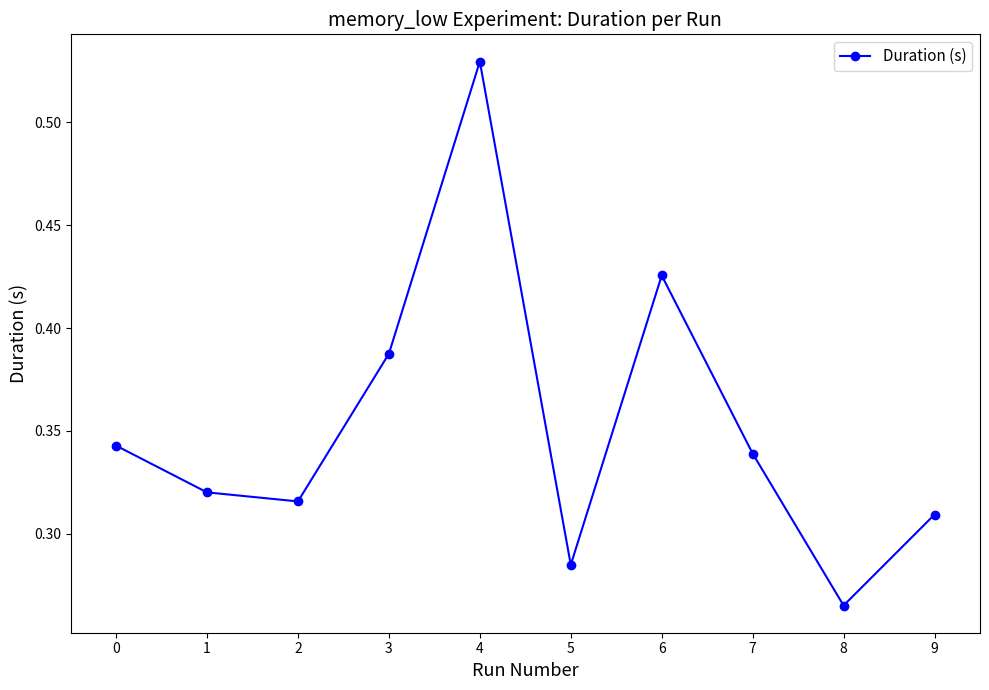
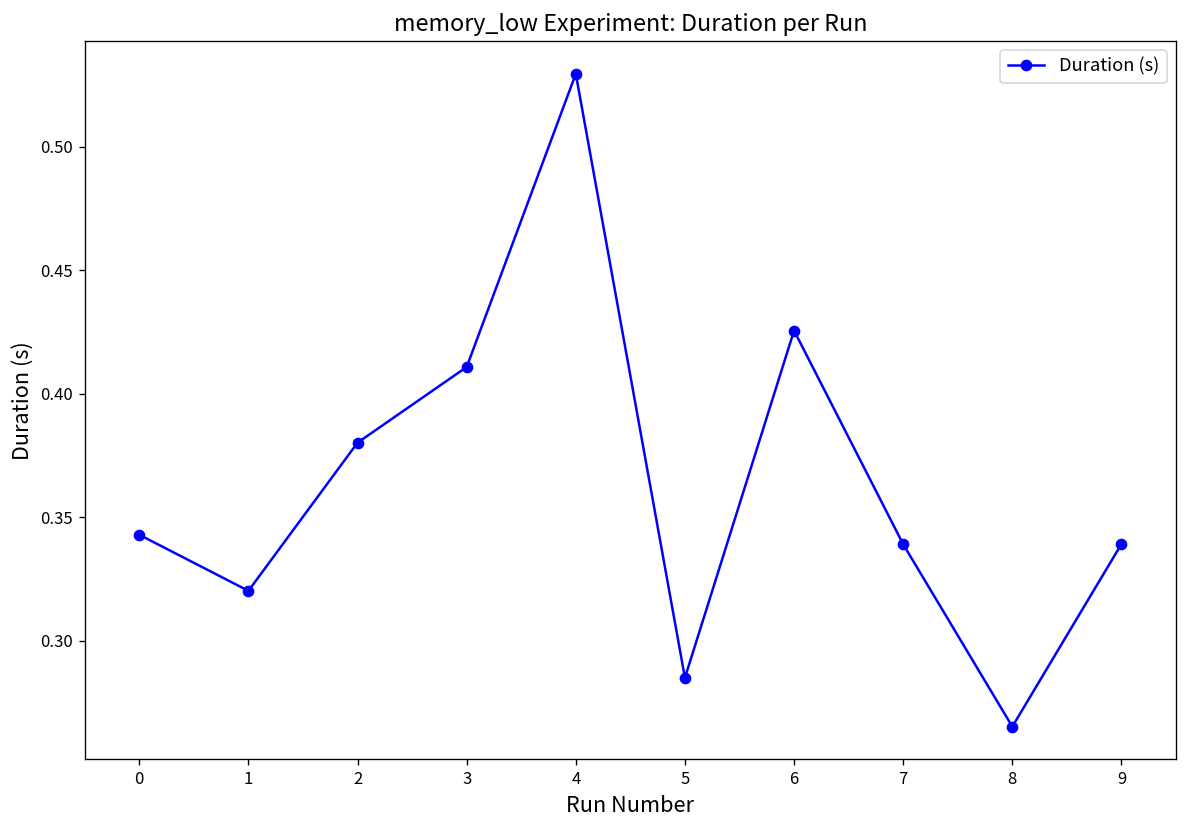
2: 0.316 -> 0.380
3: 0.388 -> 0.411
9: 0.309 -> 0.339
